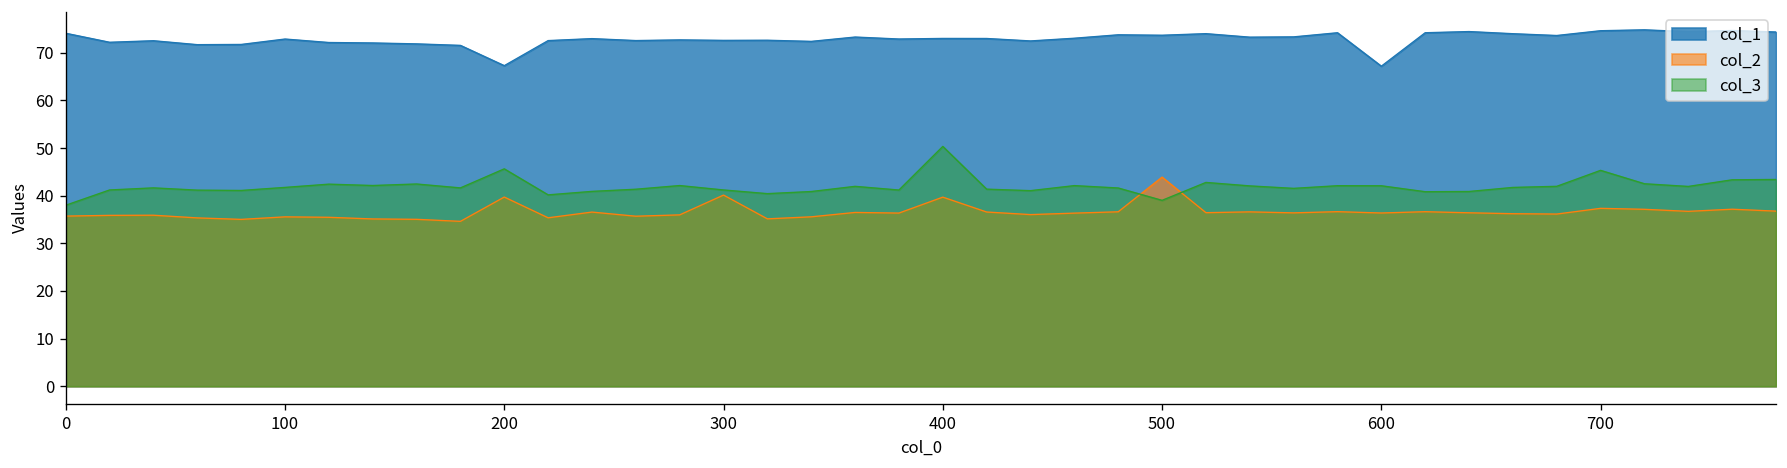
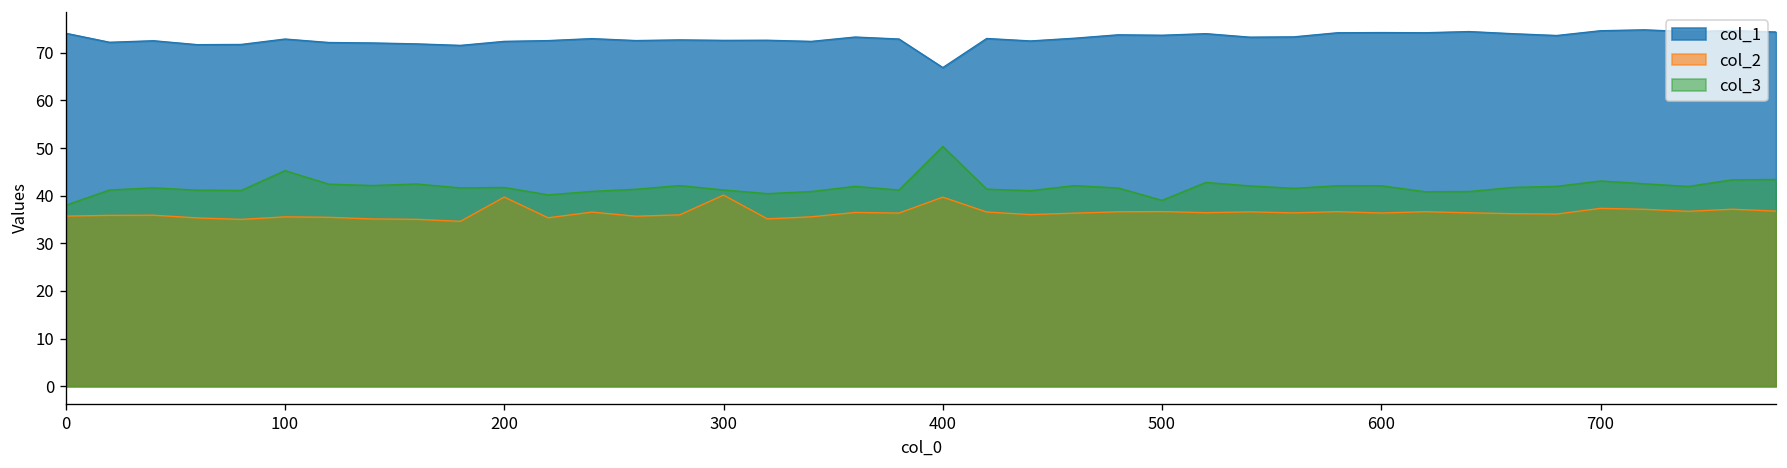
col_3, 100: 42 -> 45
col_1, 200: 67 -> 72
col_3, 200: 46 -> 42
col_1, 400: 73 -> 67
col_2, 500: 44 -> 37
col_1, 600: 67 -> 74
col_3, 700: 45 -> 43
